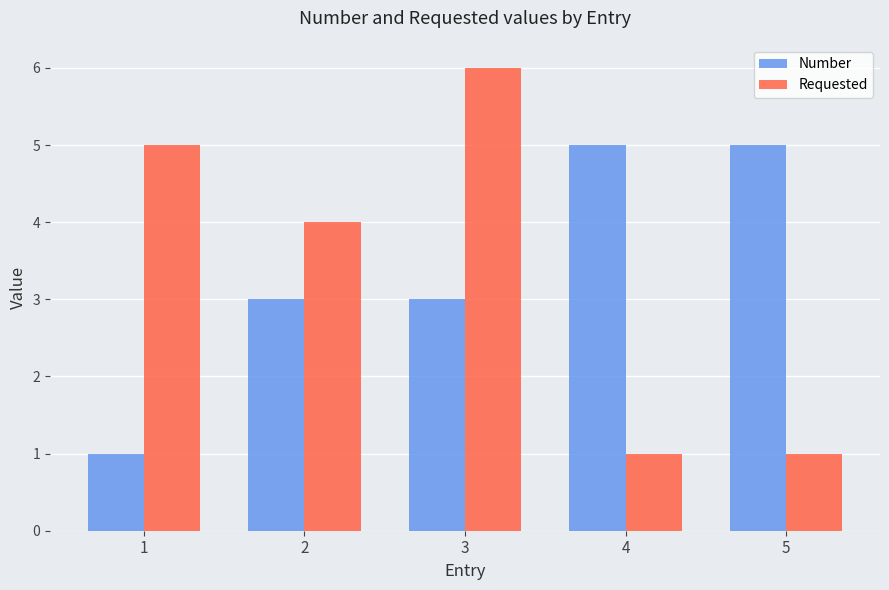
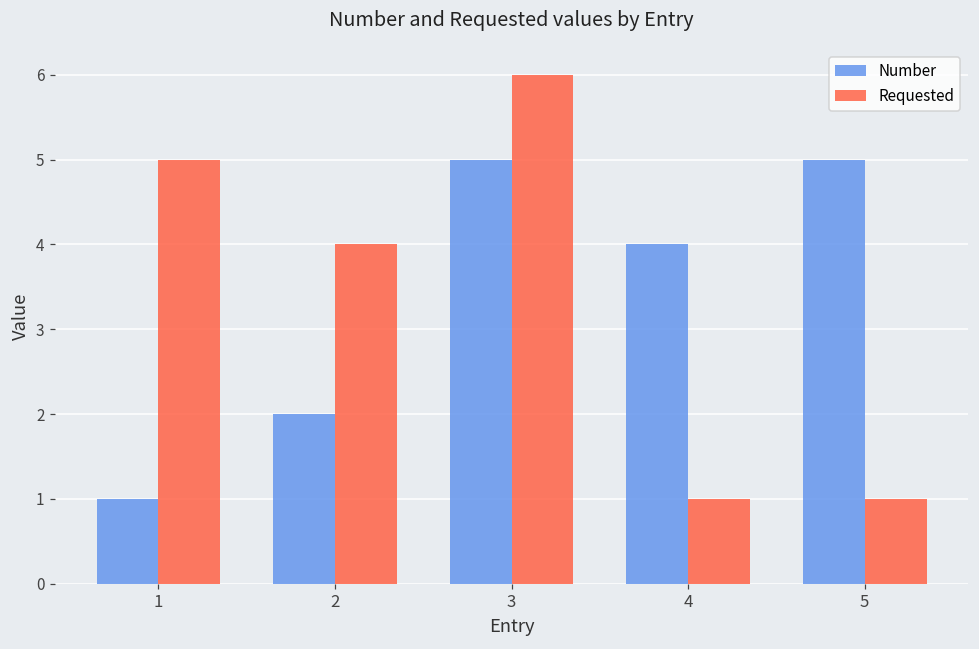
Number, 2: 3 -> 2
Number, 3: 3 -> 5
Number, 4: 5 -> 4
